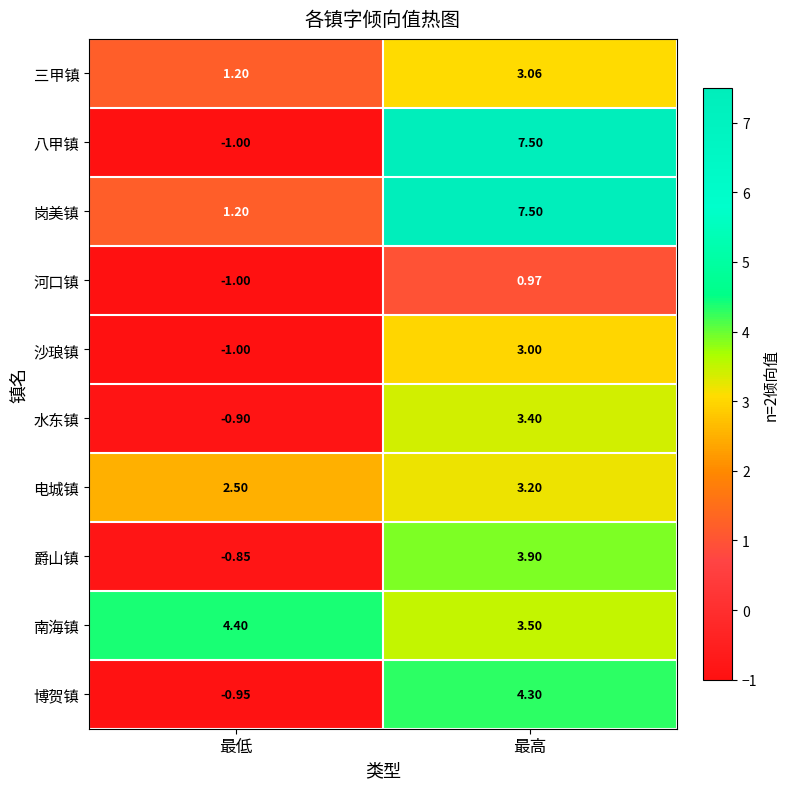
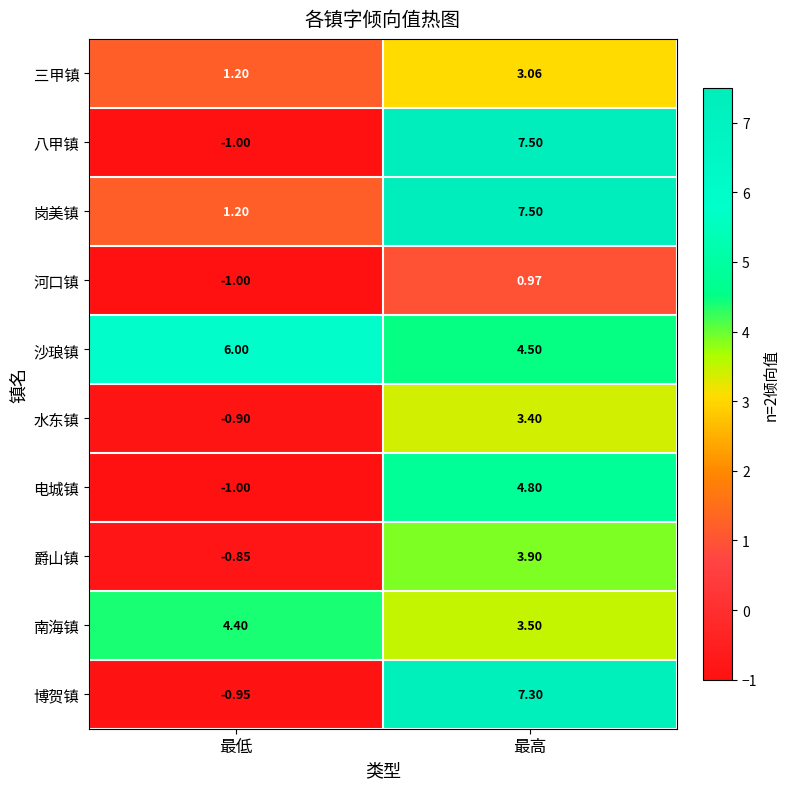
沙琅镇, 最低: -1.00 -> 6.00
沙琅镇, 最高: 3.00 -> 4.50
电城镇, 最低: 2.50 -> -1.00
电城镇, 最高: 3.20 -> 4.80
博贺镇, 最高: 4.30 -> 7.30
